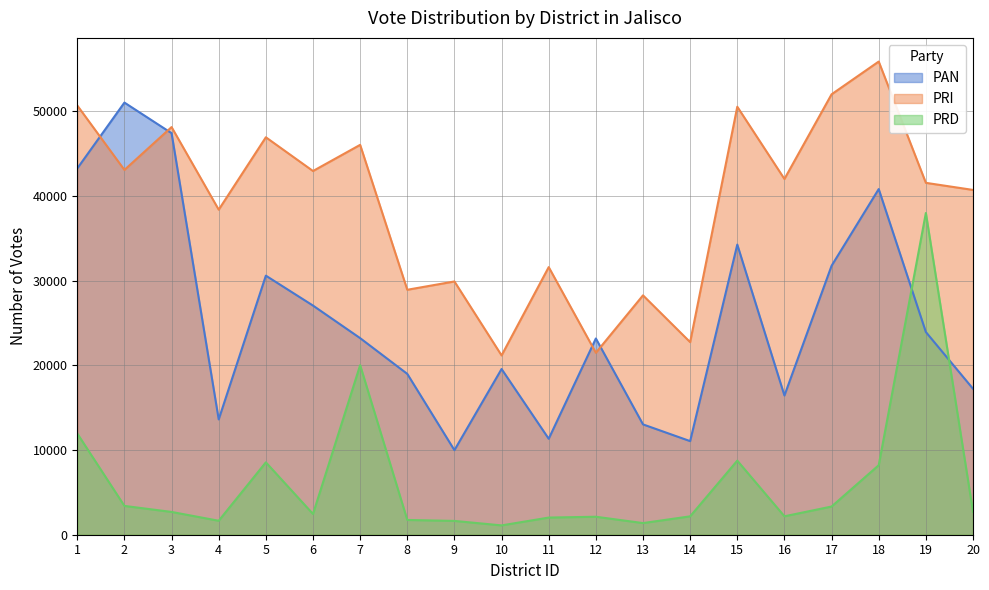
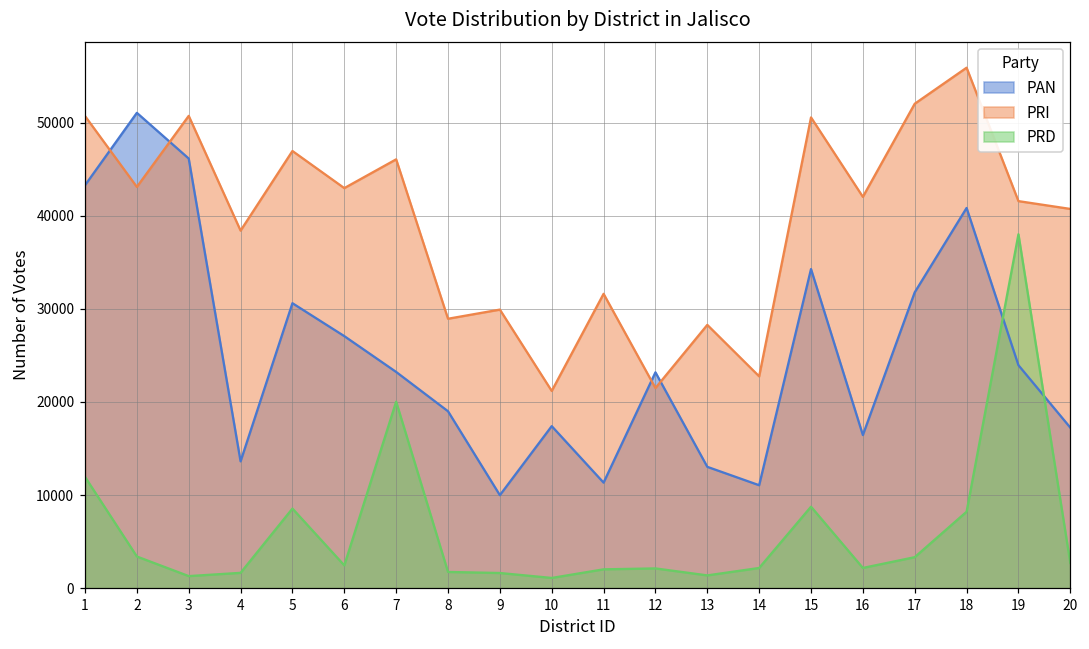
PAN, 3: 47000 -> 46000
PRI, 3: 48000 -> 51000
PRD, 3: 3000 -> 1000
PAN, 10: 20000 -> 17000
